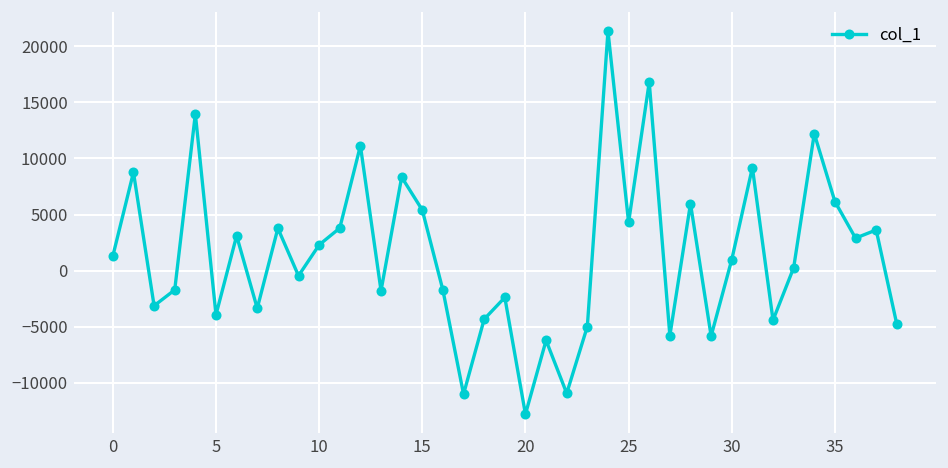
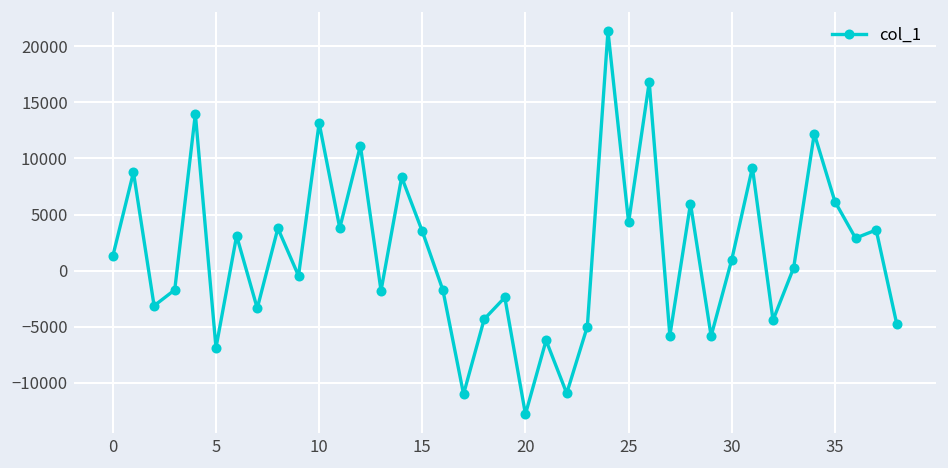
5: -4000 -> -7000
10: 2000 -> 13000
15: 5000 -> 4000
